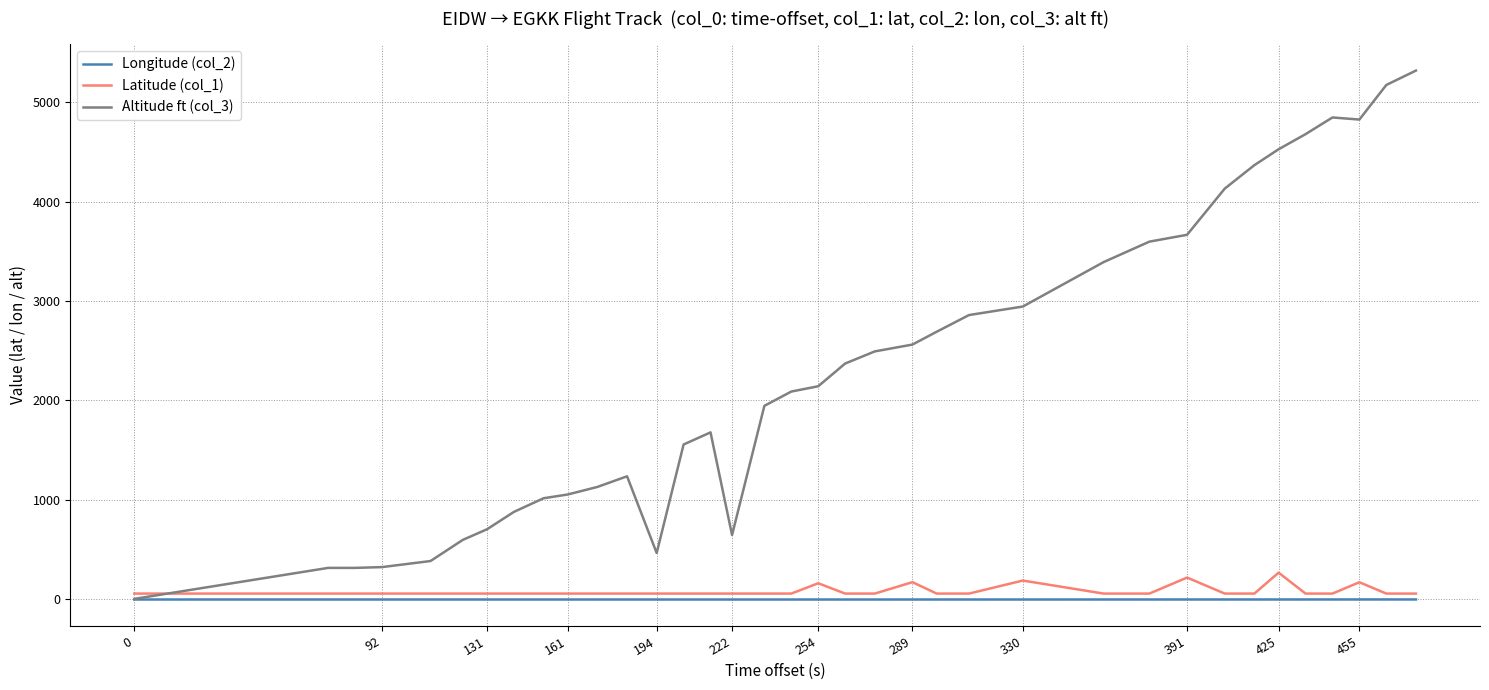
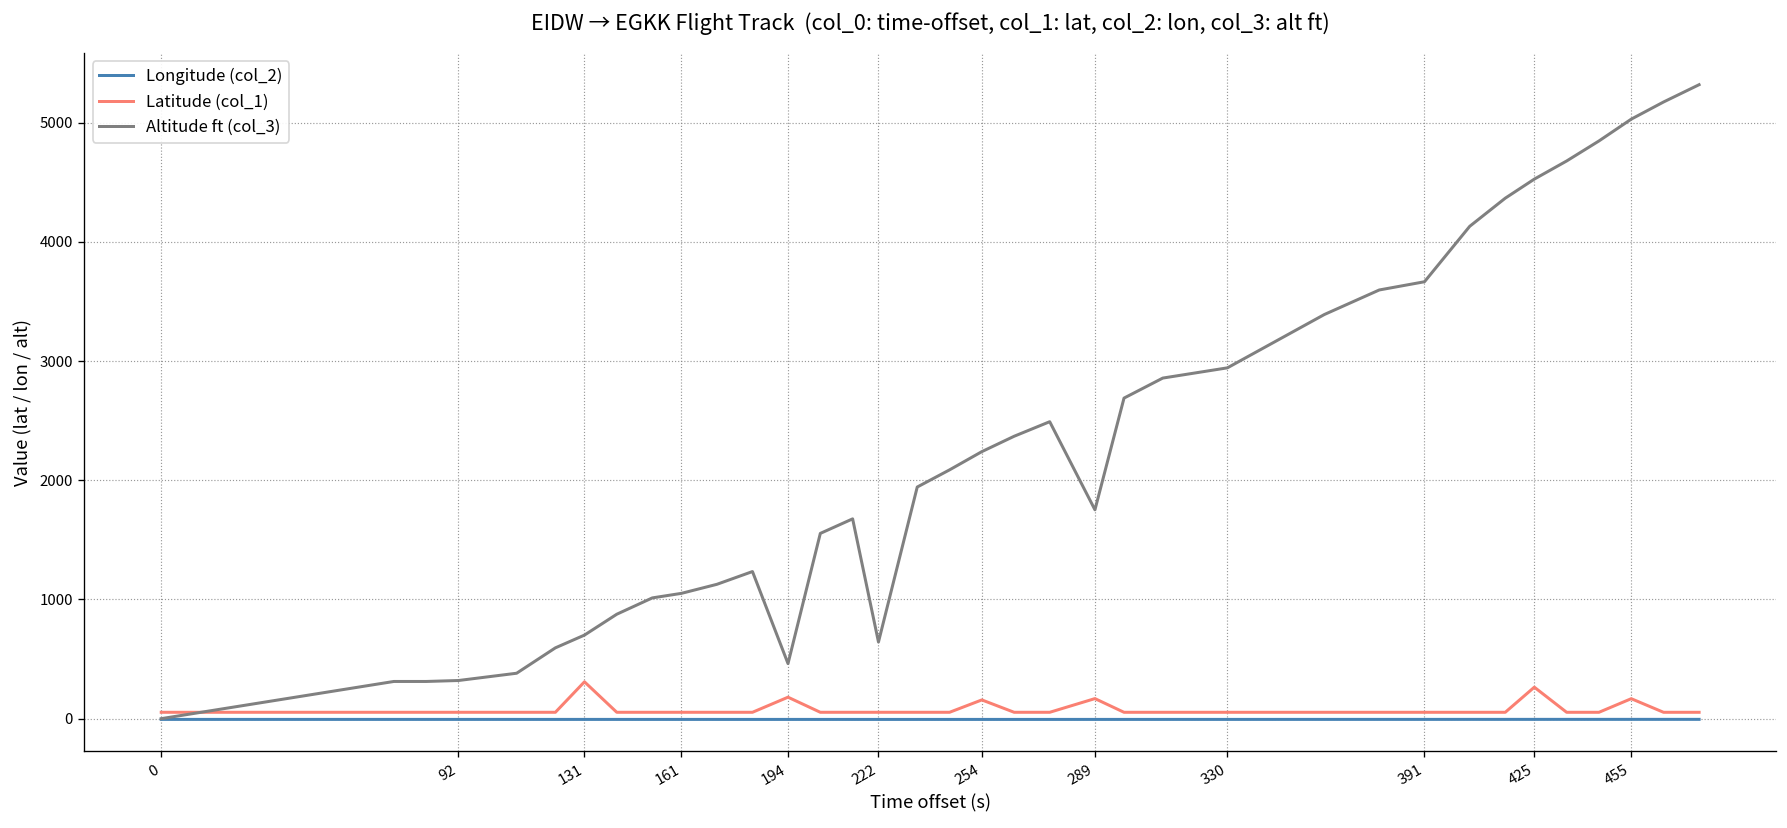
Latitude (col_1), 131: 100 -> 300
Latitude (col_1), 194: 100 -> 200
Altitude ft (col_3), 254: 2100 -> 2200
Altitude ft (col_3), 289: 2600 -> 1800
Latitude (col_1), 330: 200 -> 100
Latitude (col_1), 391: 200 -> 100
Altitude ft (col_3), 455: 4800 -> 5000
